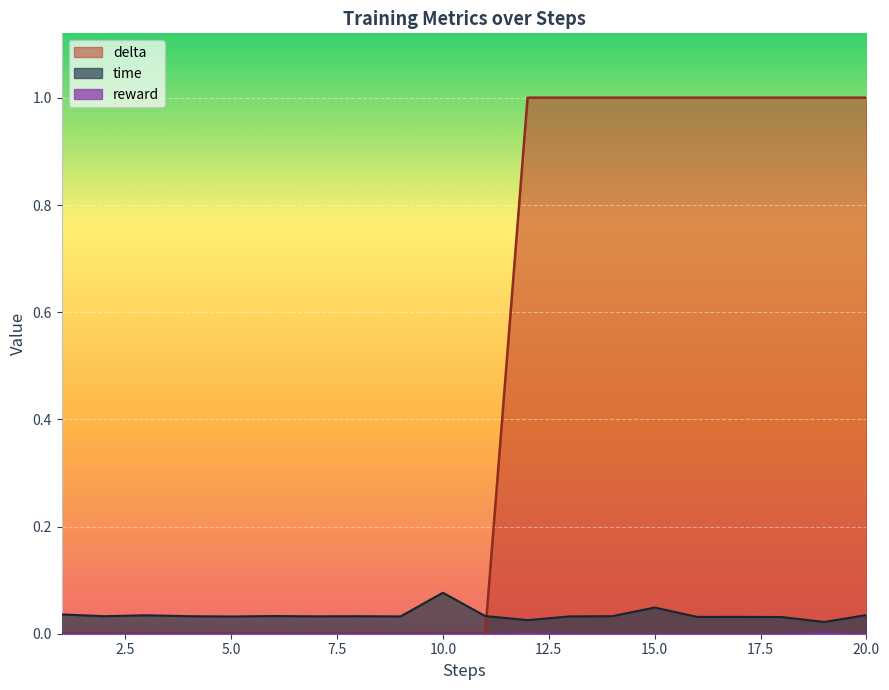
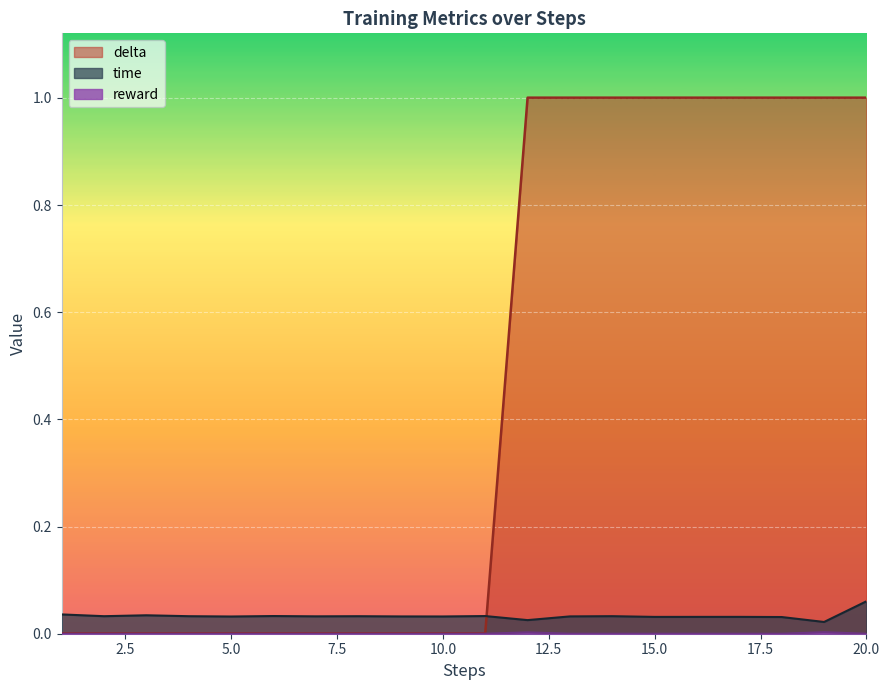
time, 10.0: 0.08 -> 0.03
time, 15.0: 0.05 -> 0.03
time, 20.0: 0.03 -> 0.06
